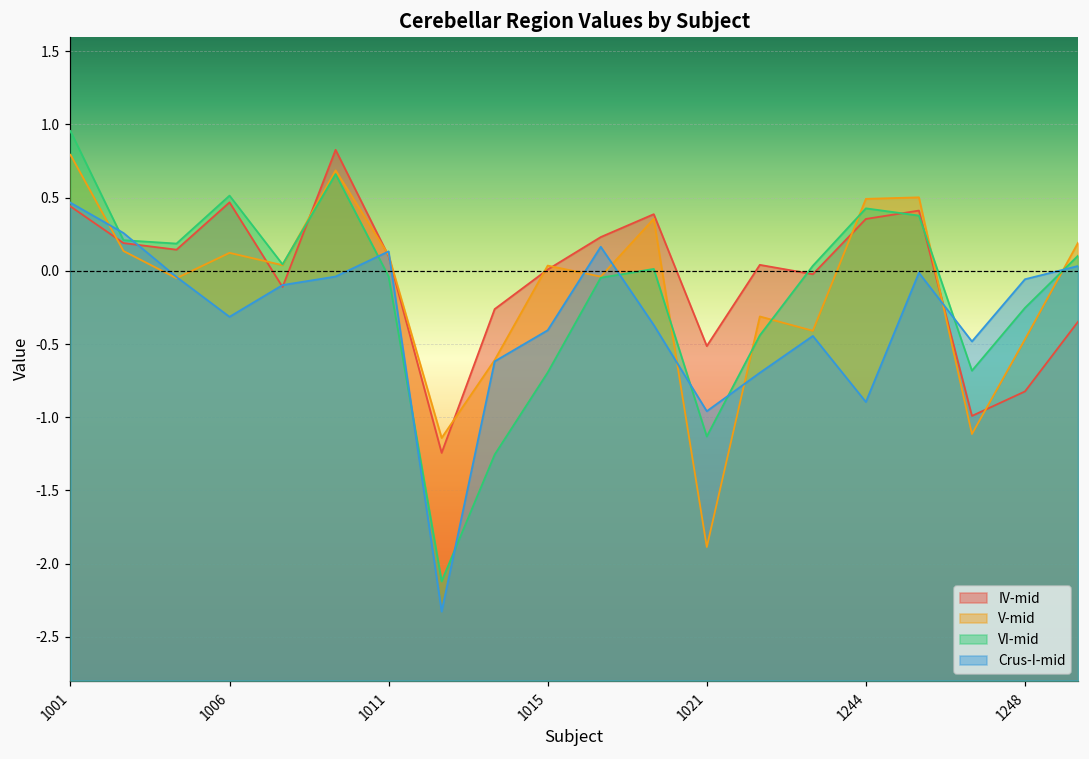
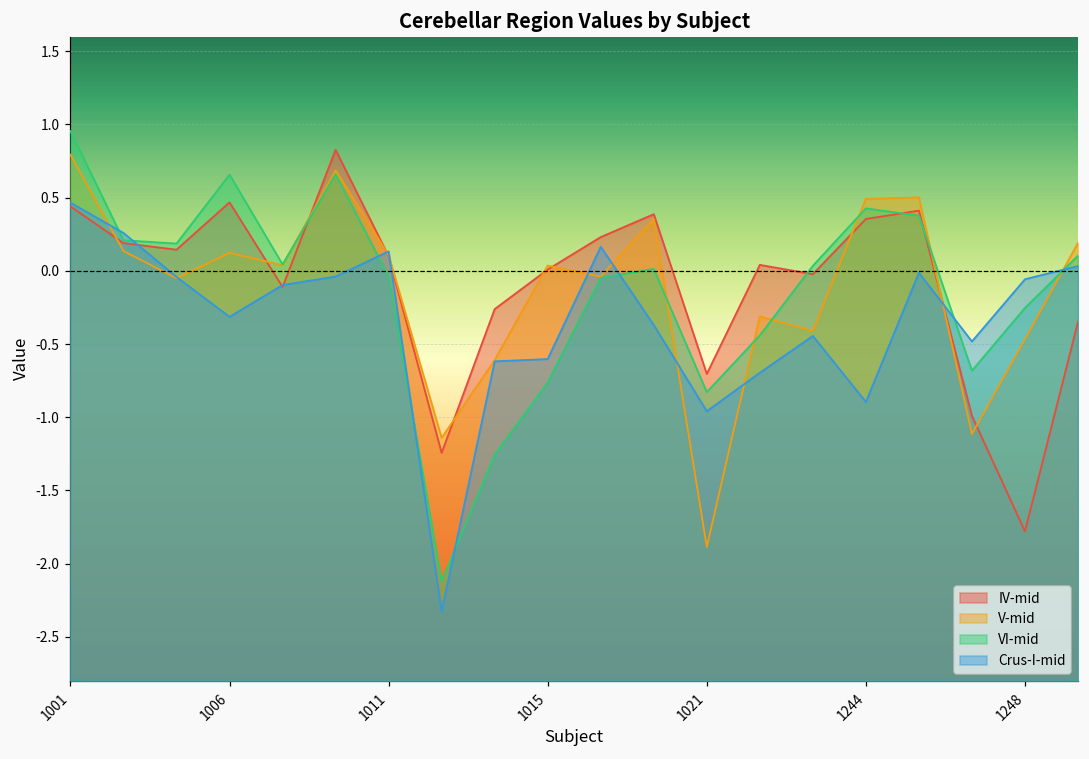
VI-mid, 1006: 0.51 -> 0.66
VI-mid, 1015: -0.69 -> -0.76
Crus-I-mid, 1015: -0.41 -> -0.60
IV-mid, 1021: -0.51 -> -0.70
VI-mid, 1021: -1.13 -> -0.83
IV-mid, 1248: -0.82 -> -1.78
